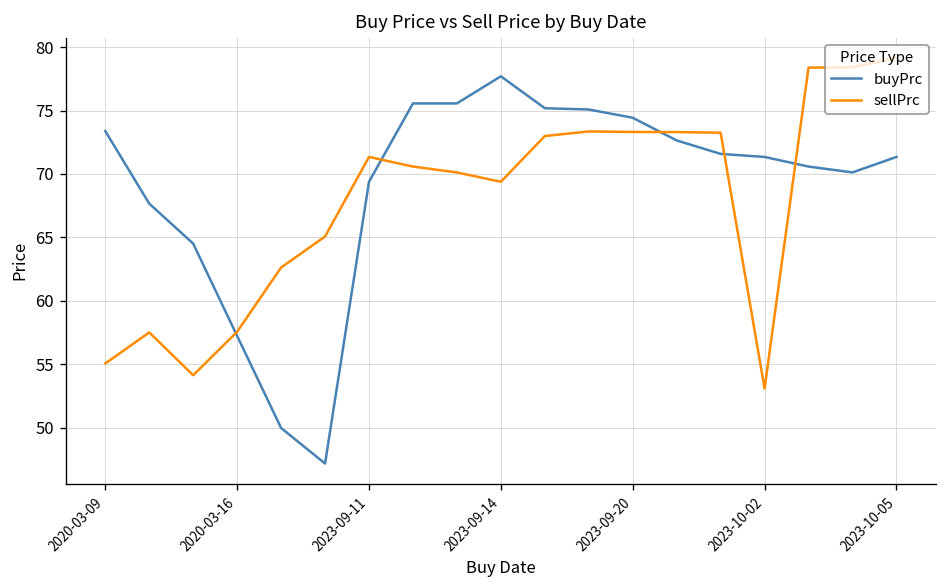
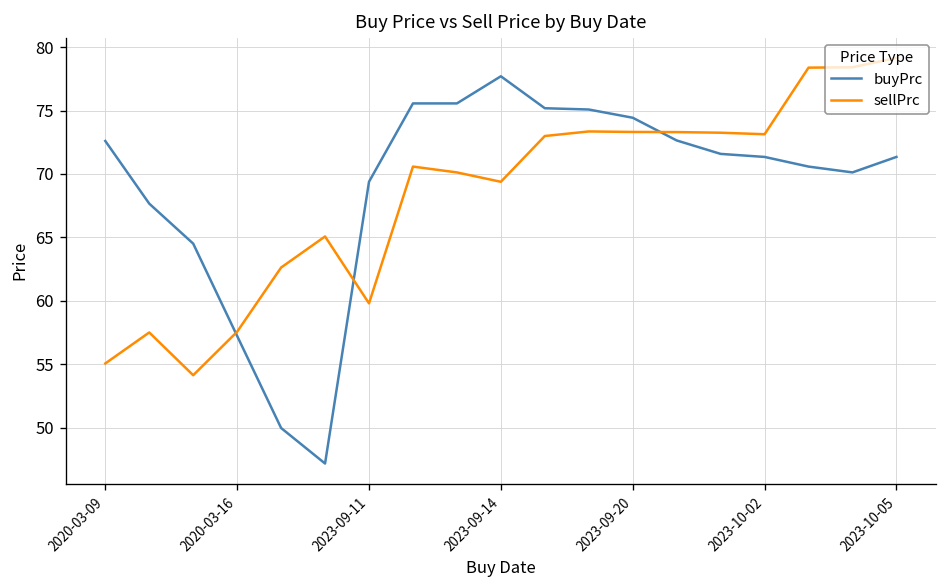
buyPrc, 2020-03-09: 73.4 -> 72.6
sellPrc, 2023-09-11: 71.3 -> 59.8
sellPrc, 2023-10-02: 53.1 -> 73.1
